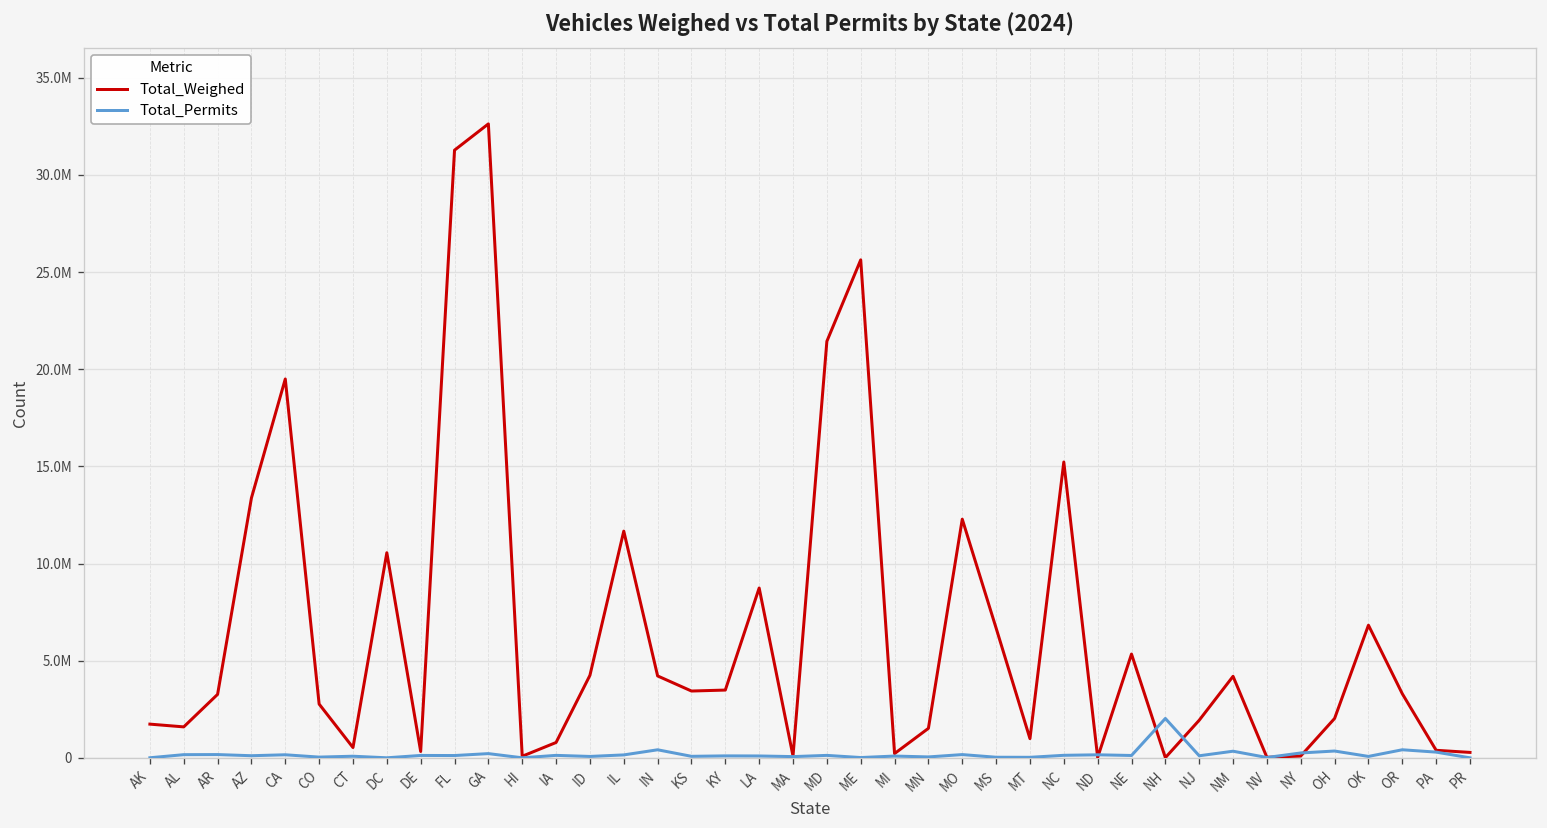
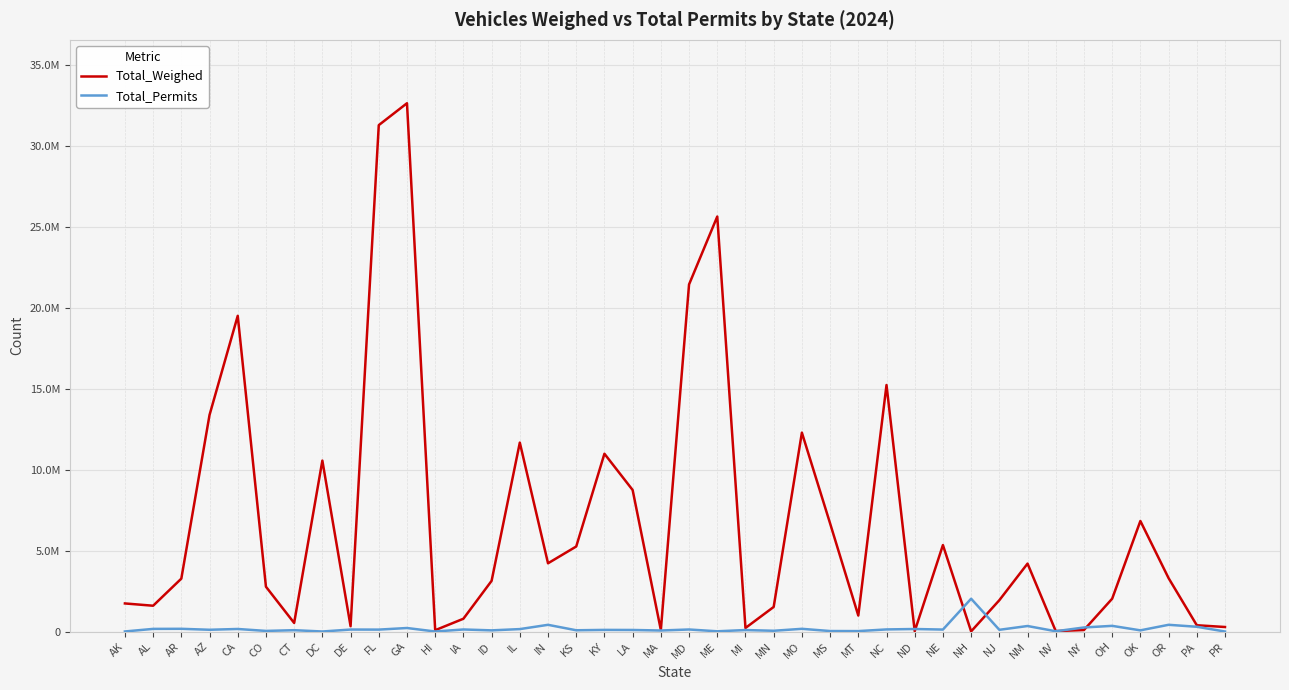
Total_Weighed, ID: 4200000 -> 3100000
Total_Weighed, KS: 3400000 -> 5300000
Total_Weighed, KY: 3500000 -> 11000000
